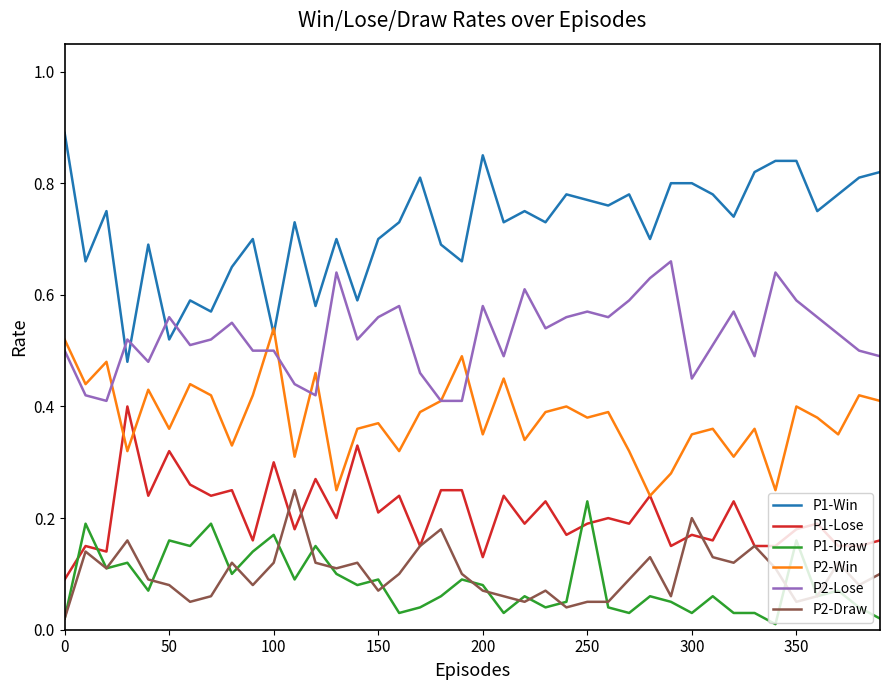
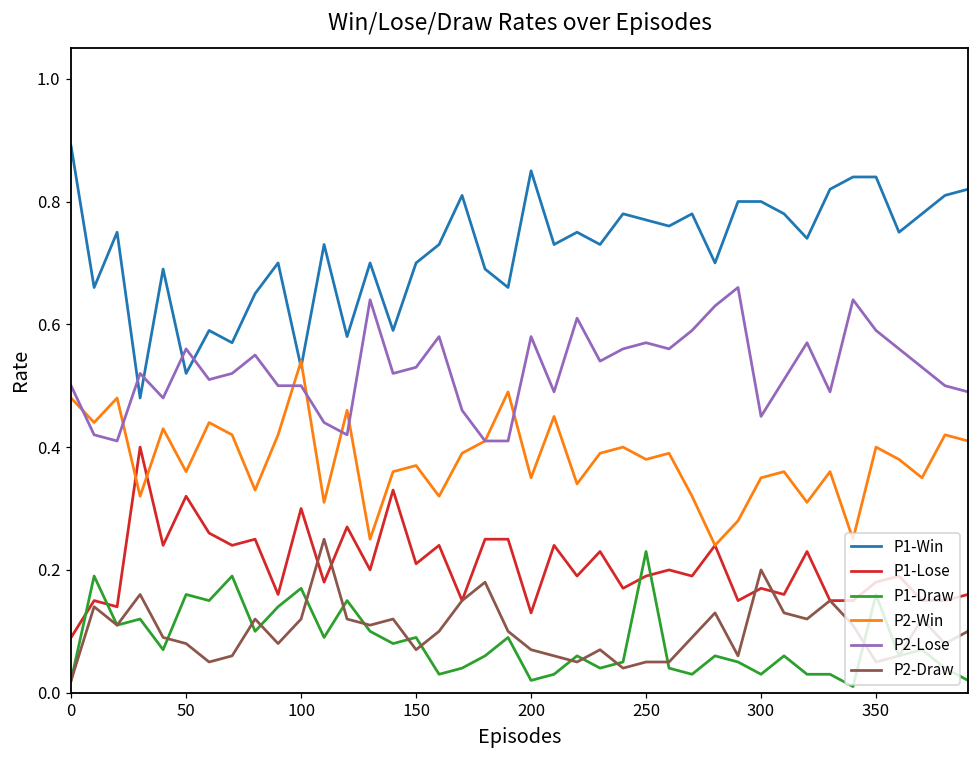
P2-Win, 0: 0.52 -> 0.48
P2-Lose, 150: 0.56 -> 0.53
P1-Draw, 200: 0.08 -> 0.02
